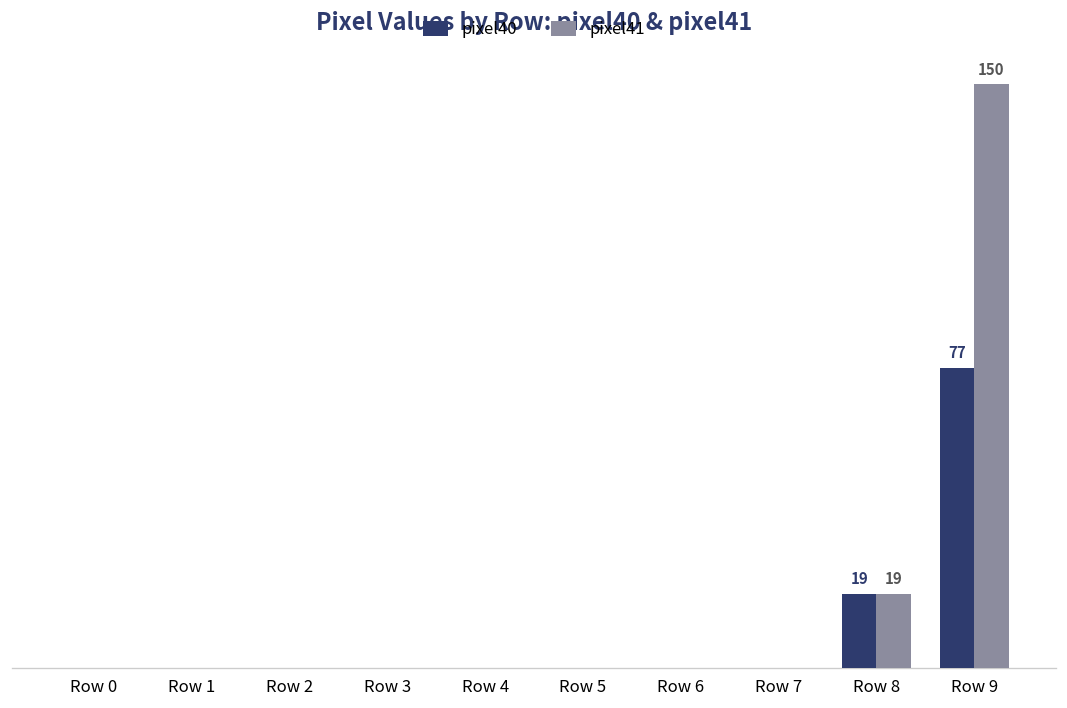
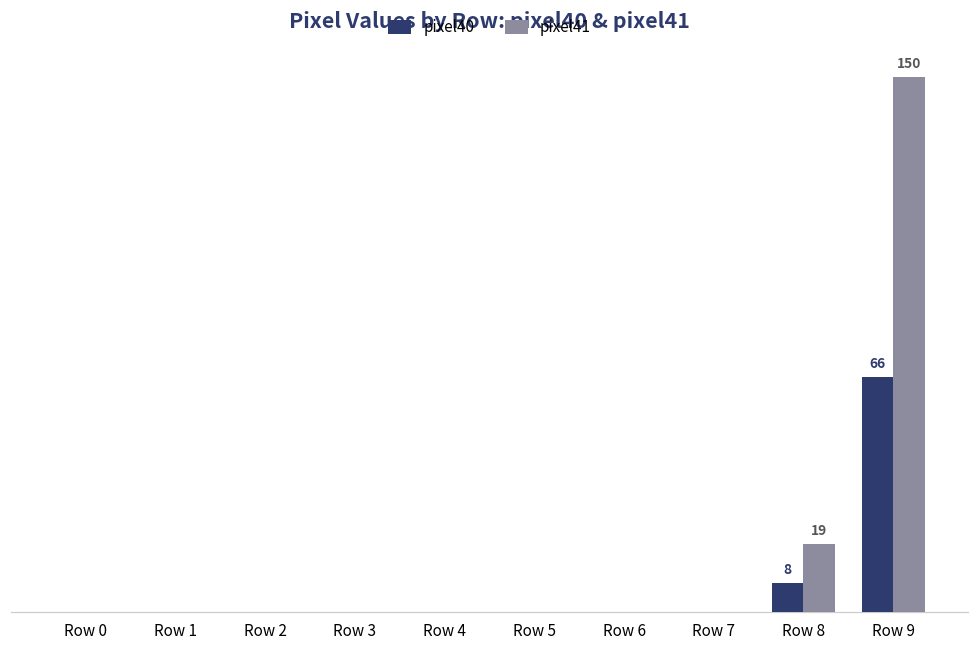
pixel40, Row 8: 19 -> 8
pixel40, Row 9: 77 -> 66
